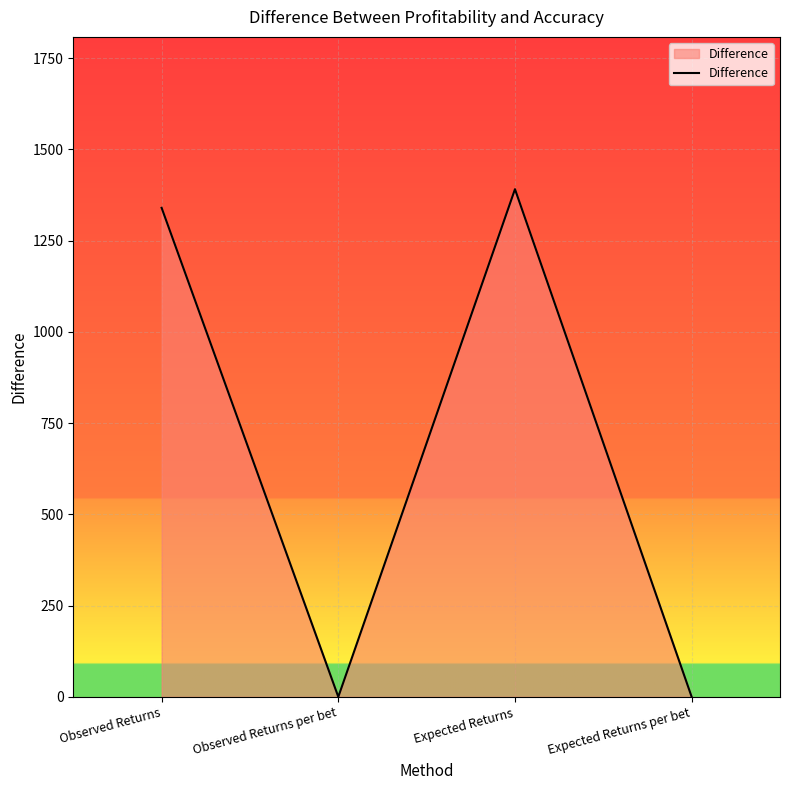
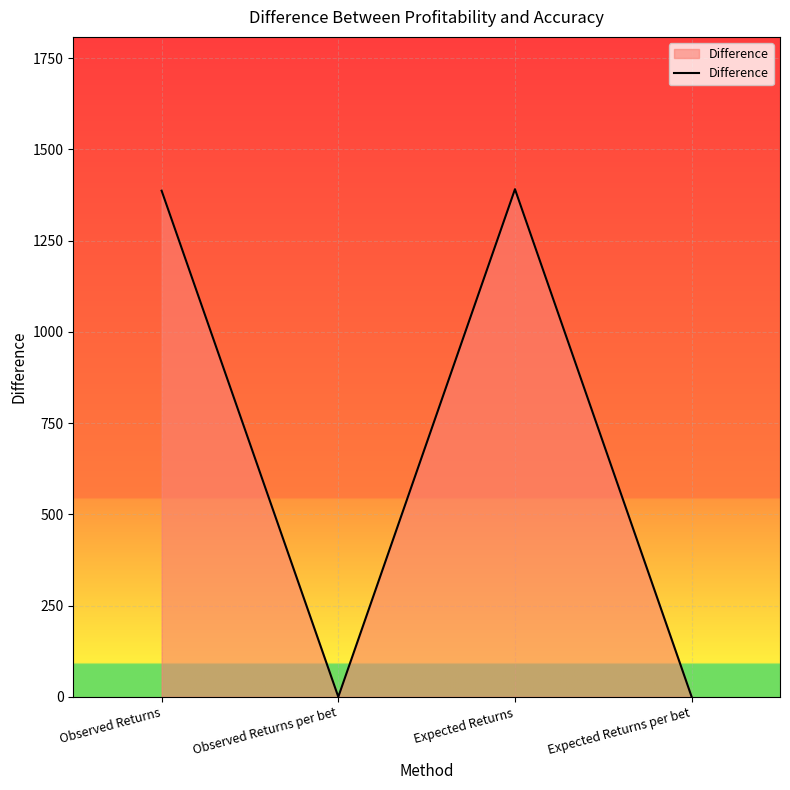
Observed Returns: 1340 -> 1390
